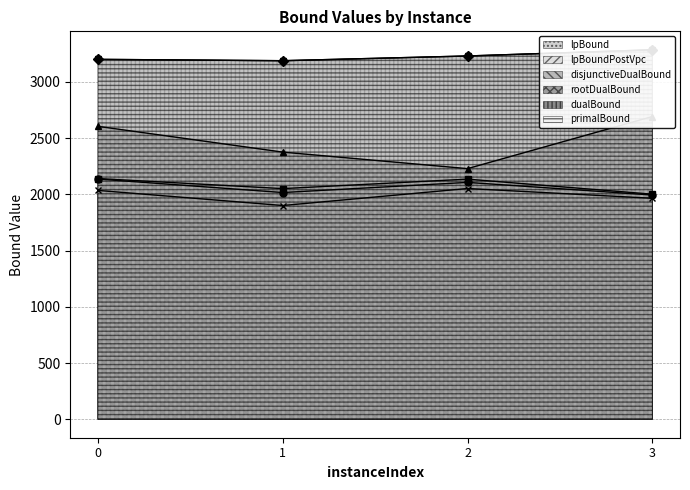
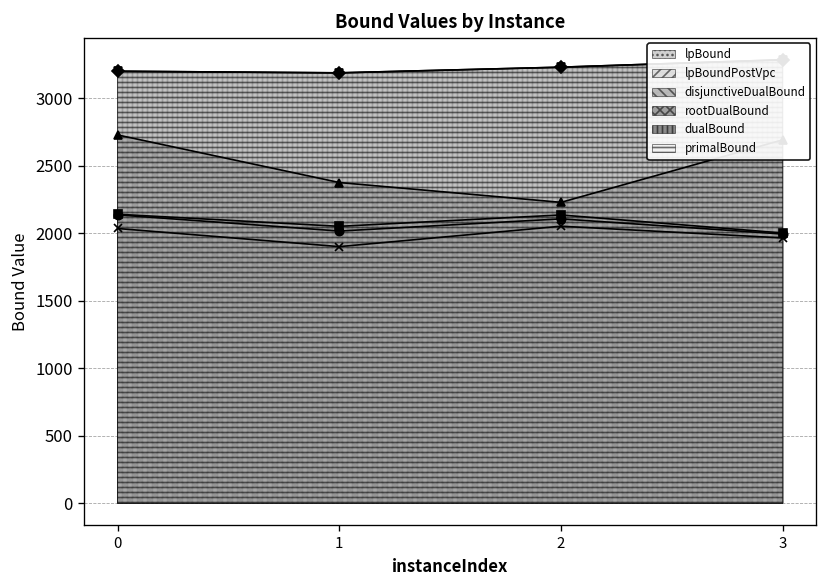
rootDualBound, 0: 2610 -> 2730
